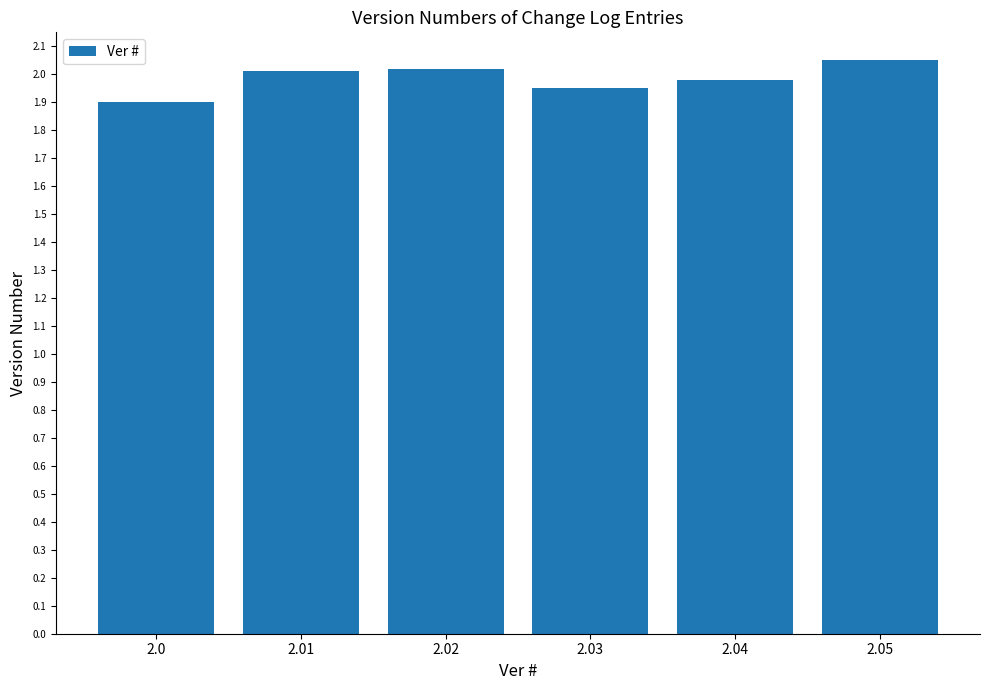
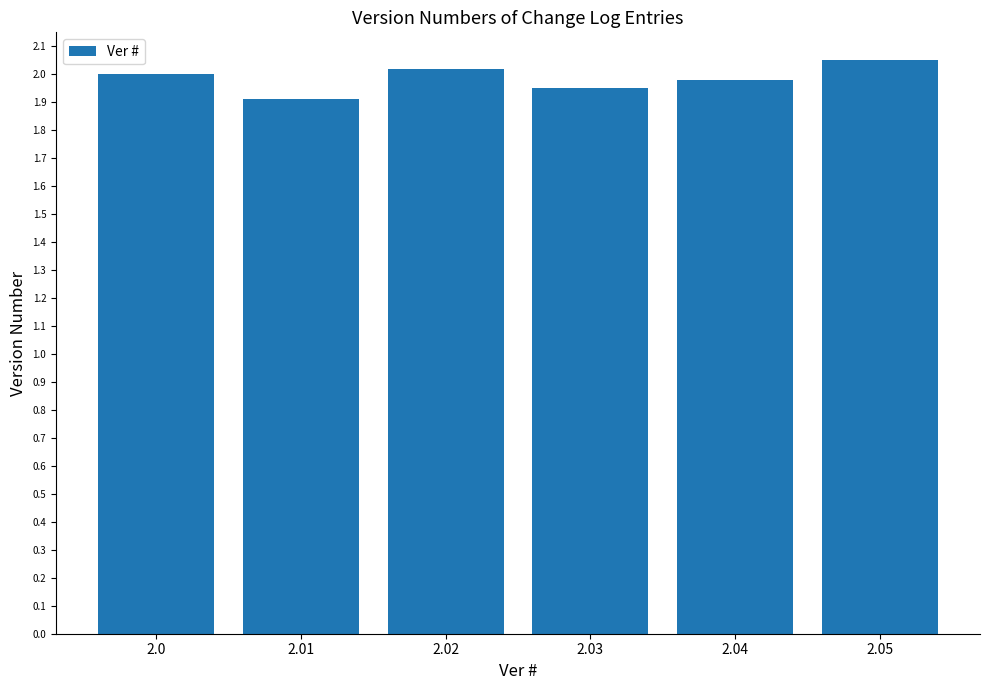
2.0: 1.9 -> 2.0
2.01: 2.01 -> 1.91
